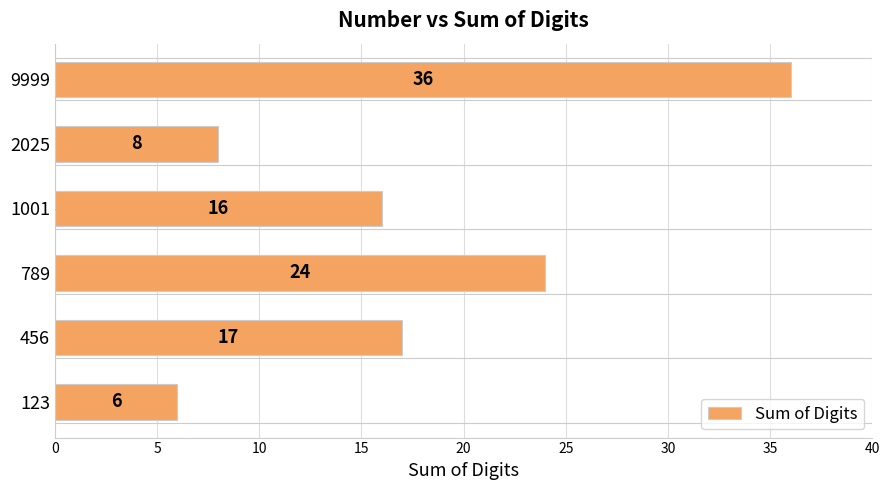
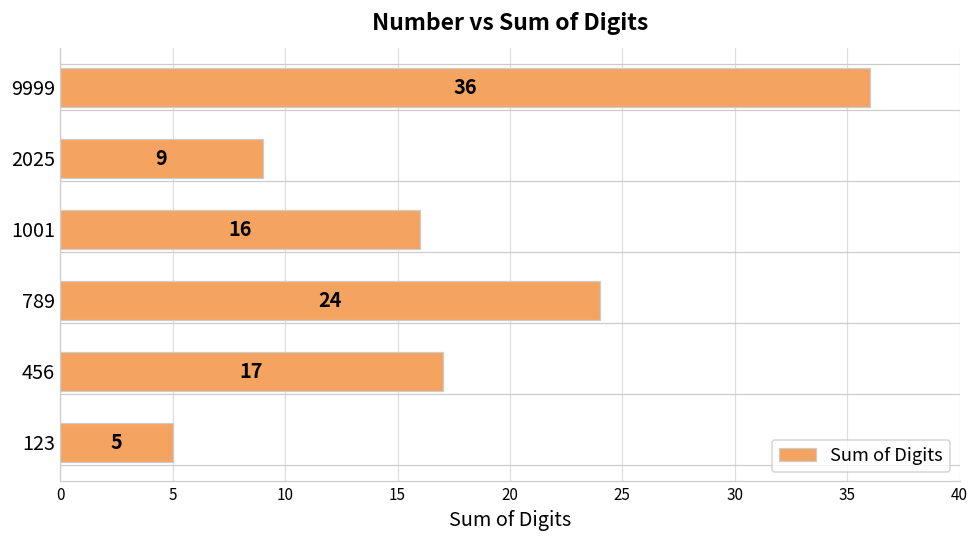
2025: 8 -> 9
123: 6 -> 5
